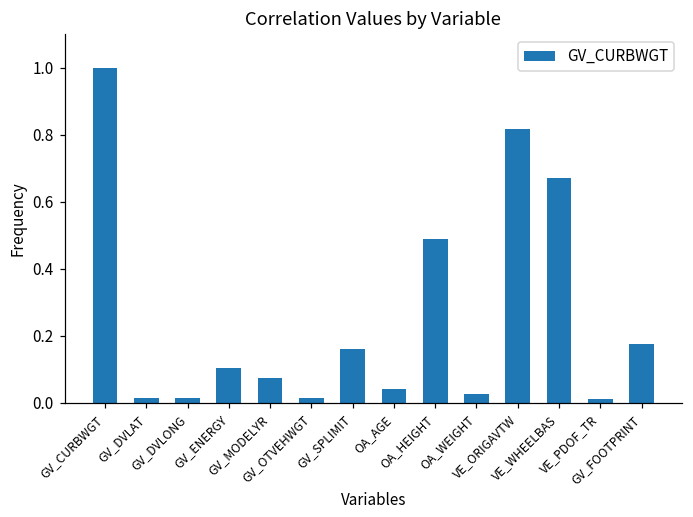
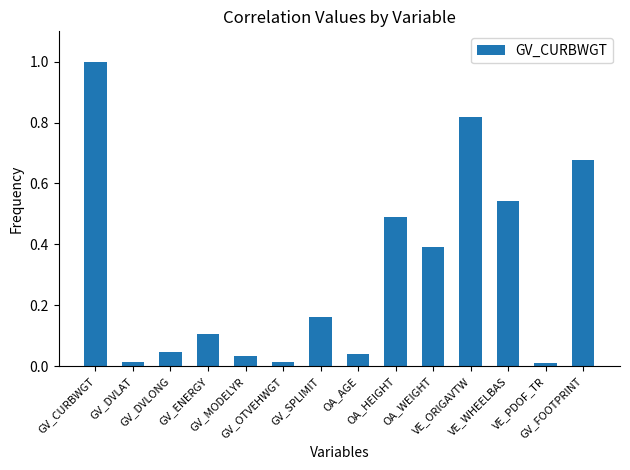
GV_DVLONG: 0.02 -> 0.04
GV_MODELYR: 0.08 -> 0.03
OA_WEIGHT: 0.03 -> 0.39
VE_WHEELBAS: 0.67 -> 0.54
GV_FOOTPRINT: 0.17 -> 0.68
